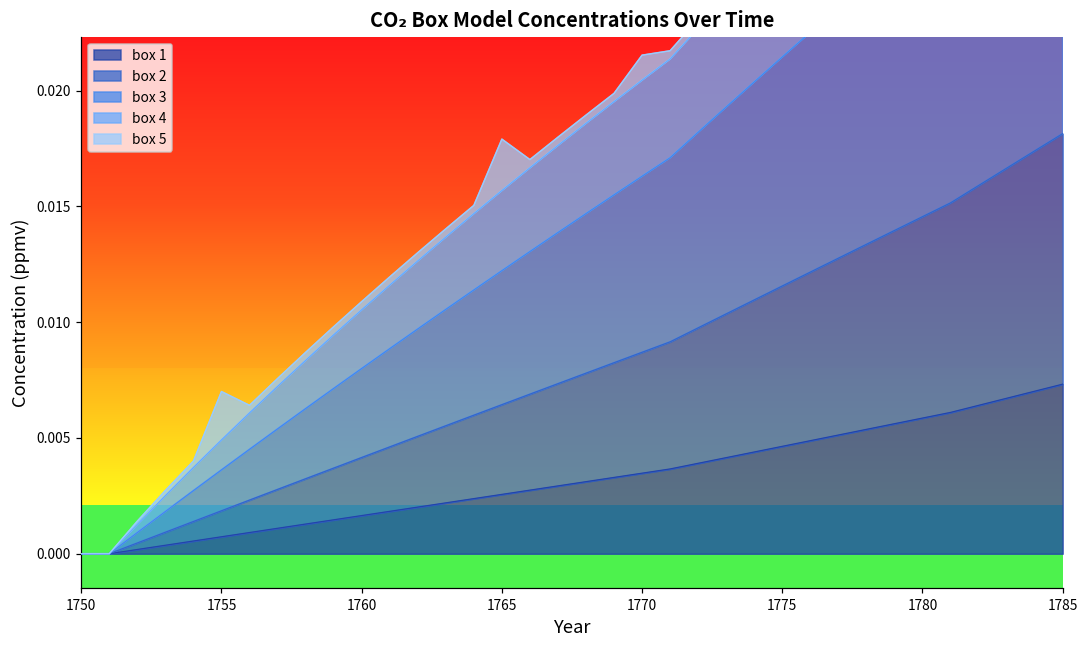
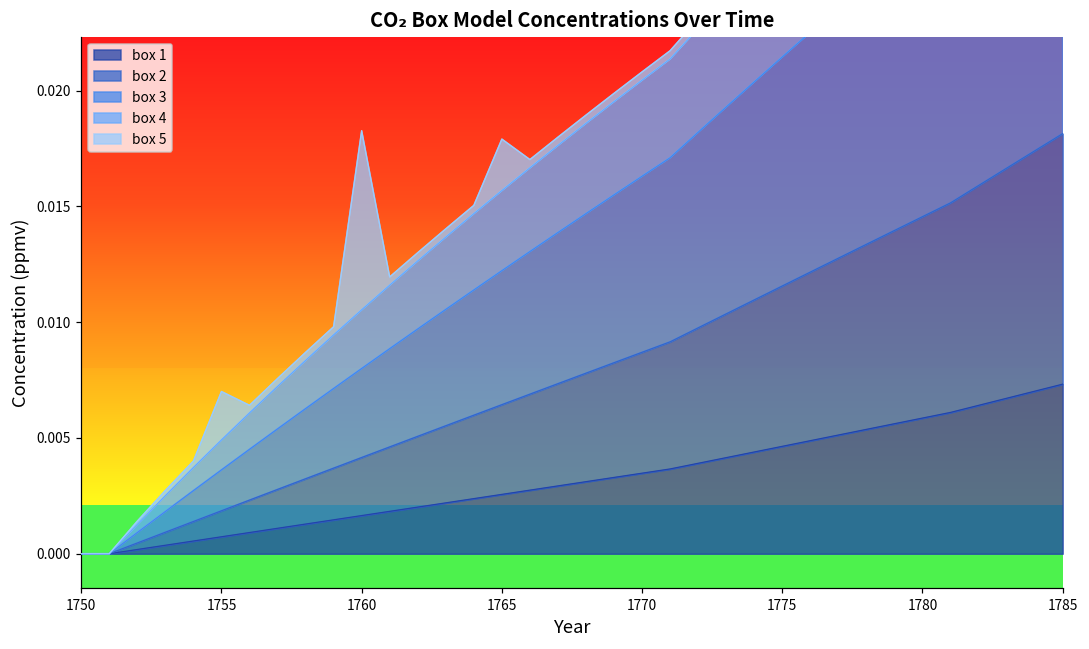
box 5, 1760: 0.0004 -> 0.0077
box 5, 1770: 0.0011 -> 0.0004
